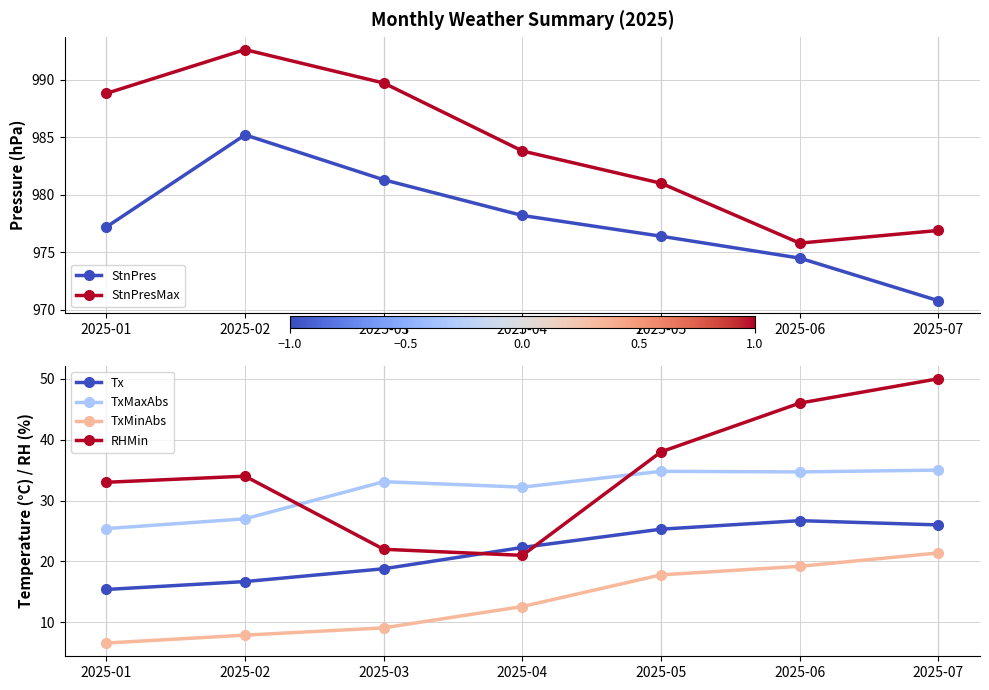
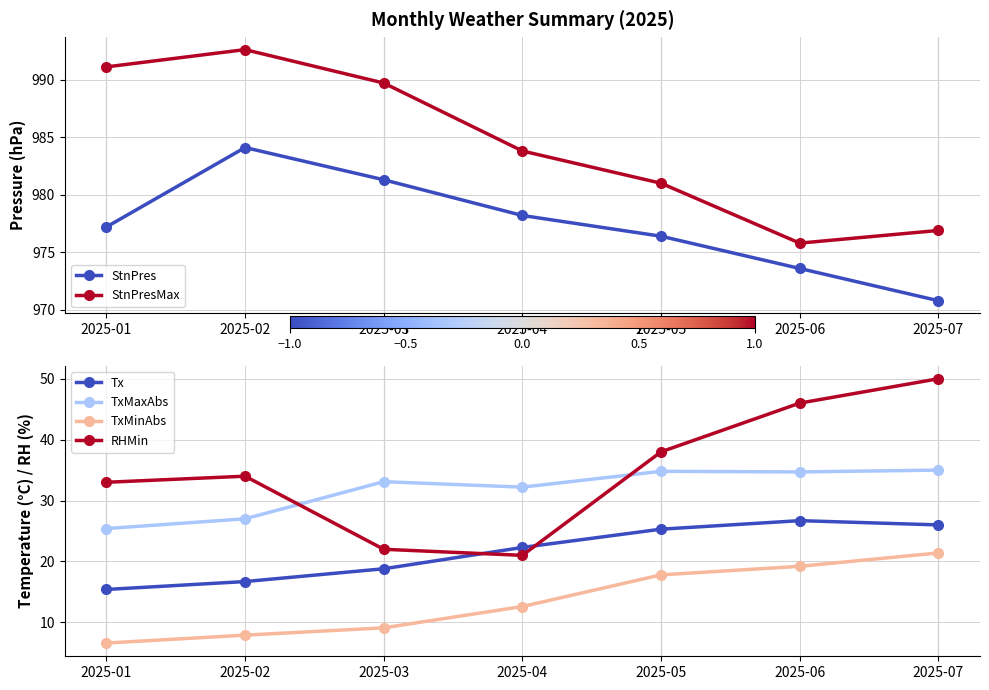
Monthly Weather Summary (2025), StnPresMax, 2025-01: 988.8 -> 991.1
Monthly Weather Summary (2025), StnPres, 2025-02: 985.2 -> 984.1
Monthly Weather Summary (2025), StnPres, 2025-06: 974.5 -> 973.6
